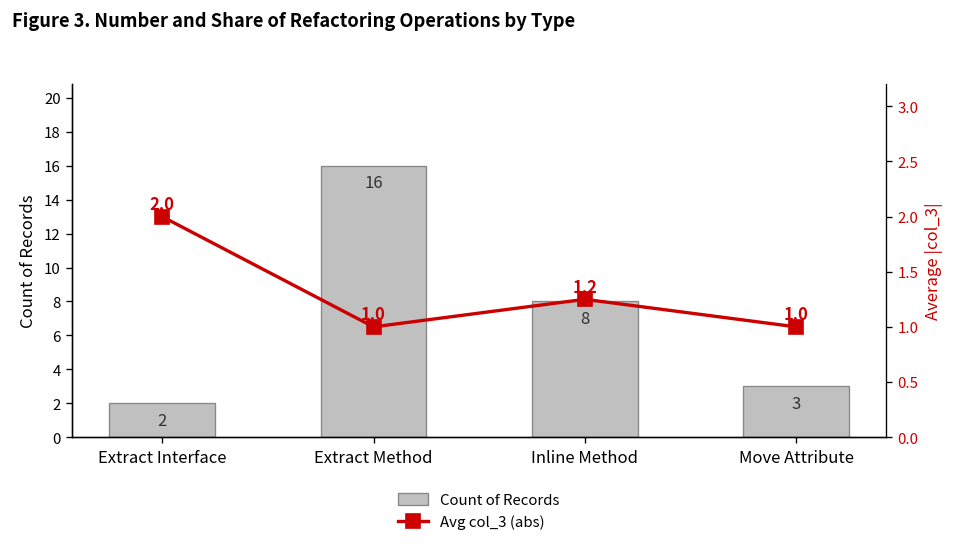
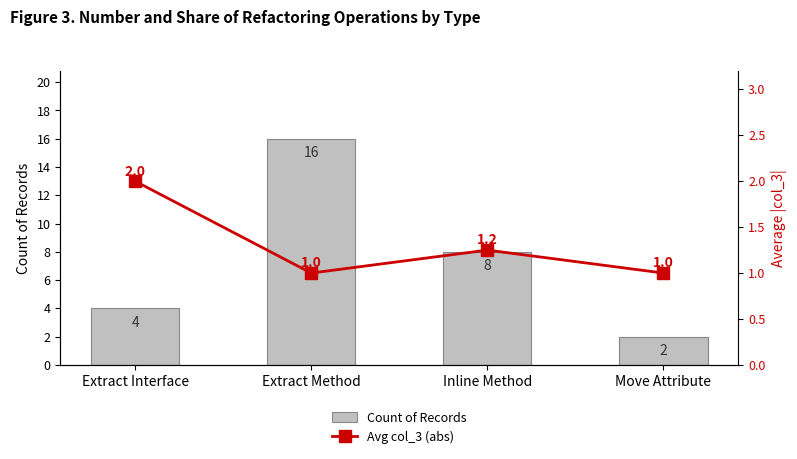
Count of Records, Extract Interface: 2 -> 4
Count of Records, Move Attribute: 3 -> 2
